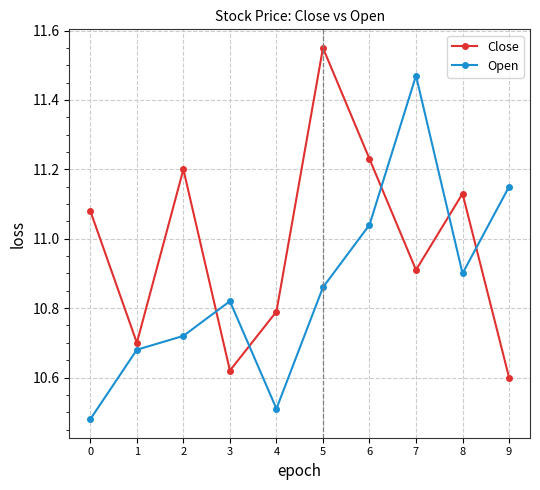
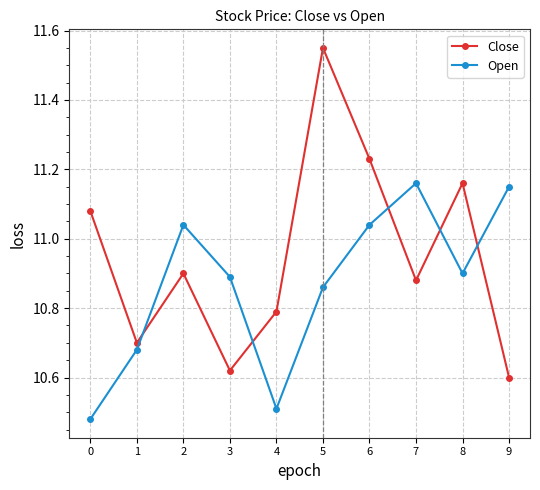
Close, 2: 11.2 -> 10.9
Open, 2: 10.72 -> 11.04
Open, 3: 10.82 -> 10.89
Close, 7: 10.91 -> 10.88
Open, 7: 11.47 -> 11.16
Close, 8: 11.13 -> 11.16
